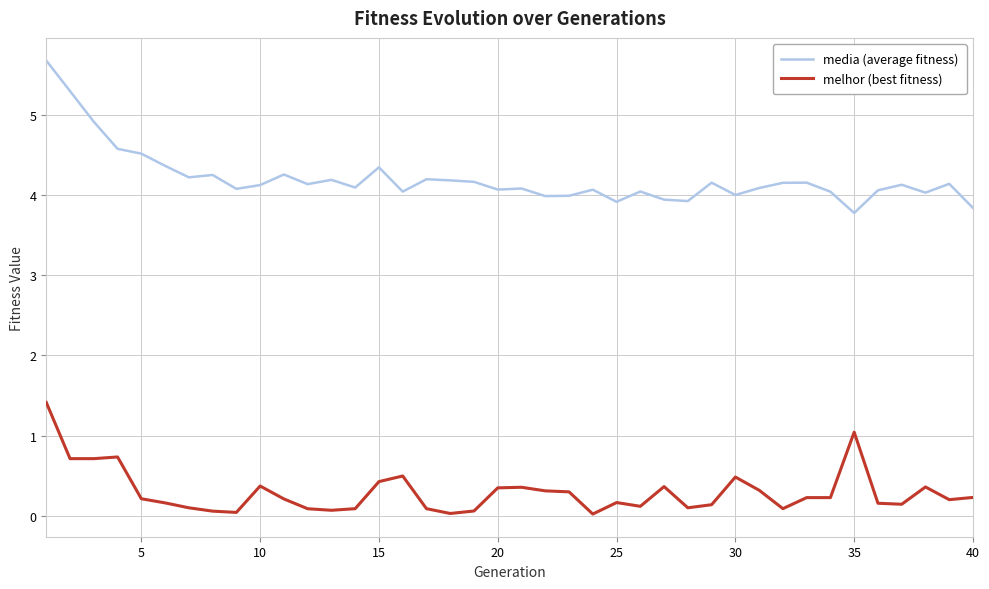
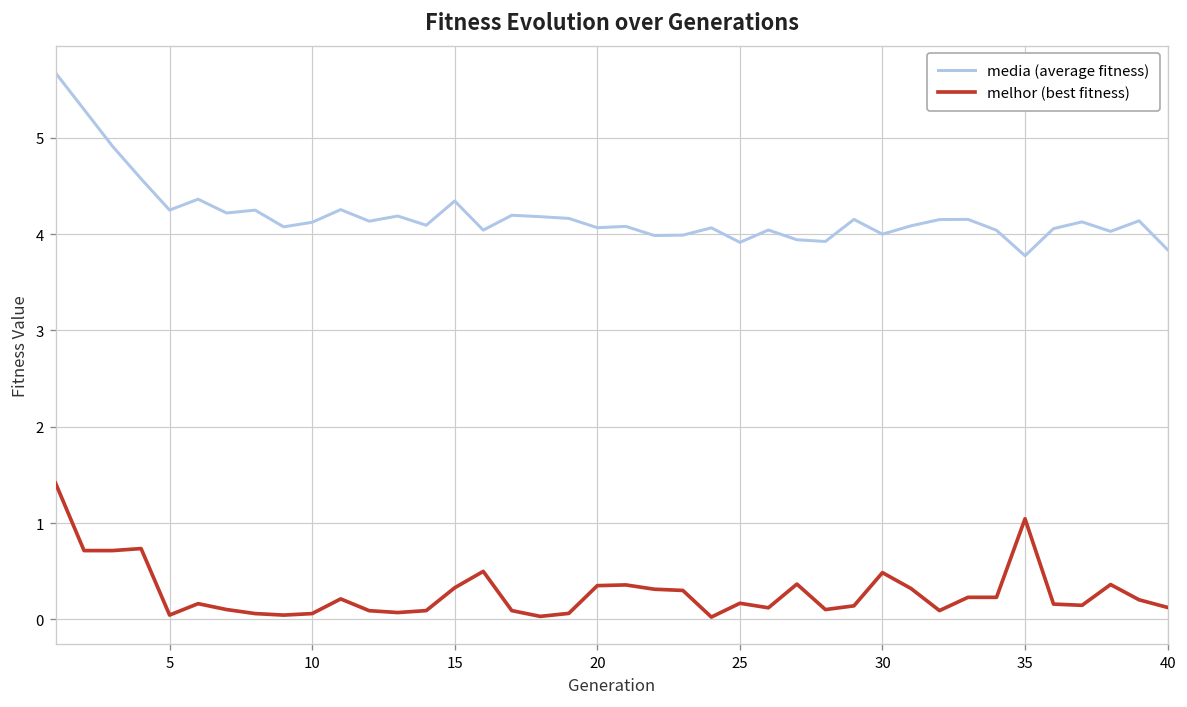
media (average fitness), 5: 4.5 -> 4.2
melhor (best fitness), 5: 0.2 -> 0.0
melhor (best fitness), 10: 0.4 -> 0.1
melhor (best fitness), 15: 0.4 -> 0.3
melhor (best fitness), 40: 0.2 -> 0.1
